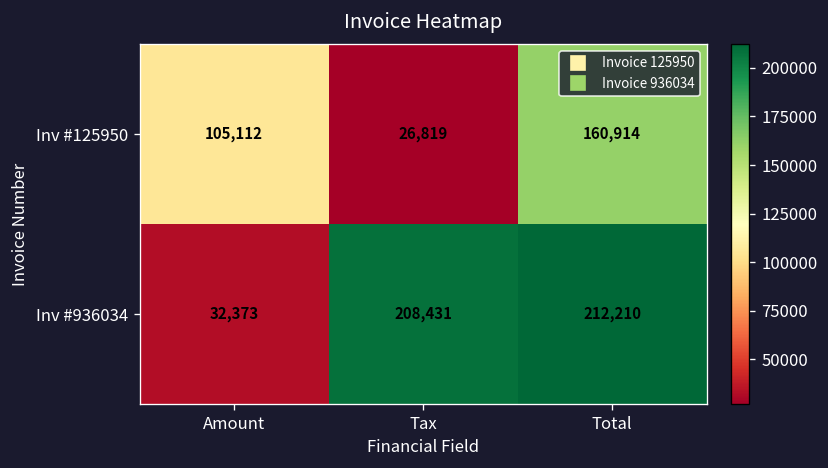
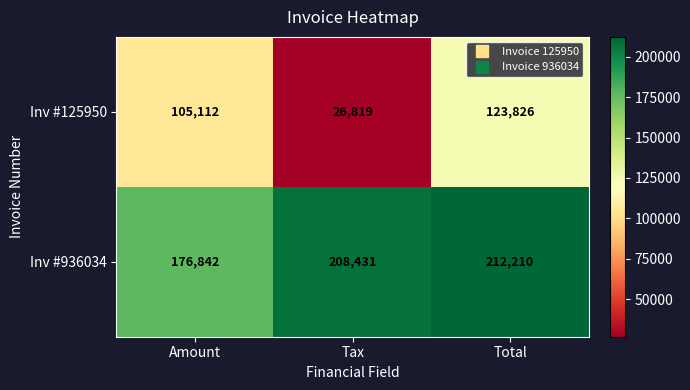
Inv #125950, Total: 160,914 -> 123,826
Inv #936034, Amount: 32,373 -> 176,842
